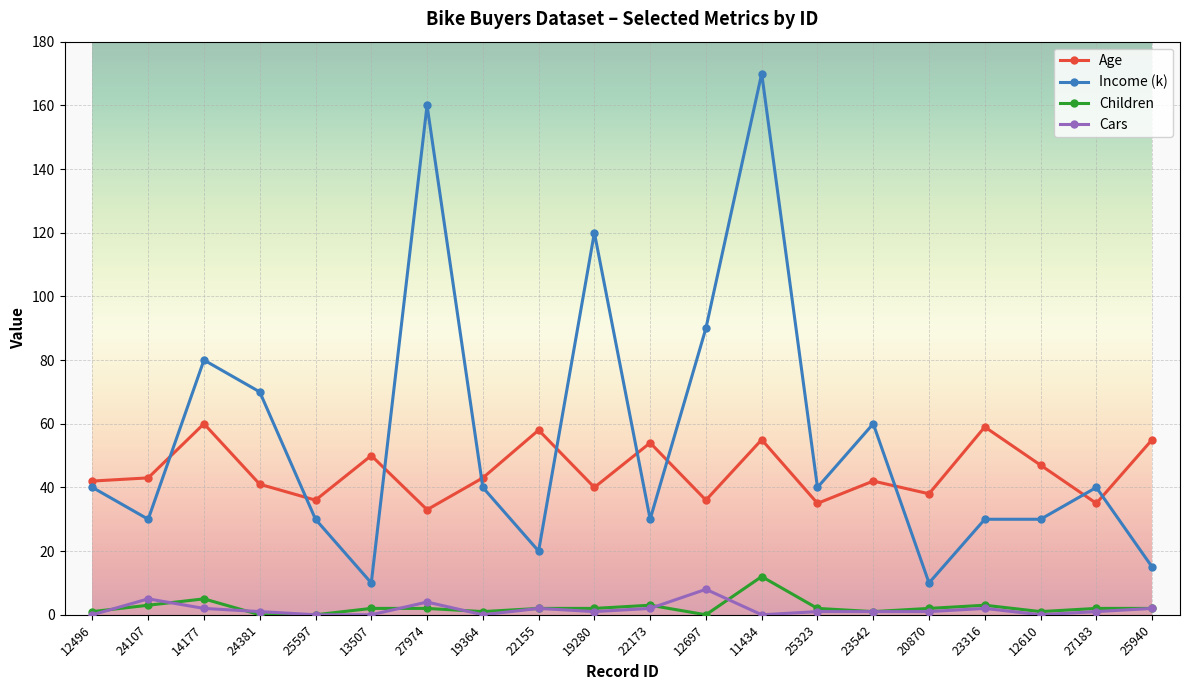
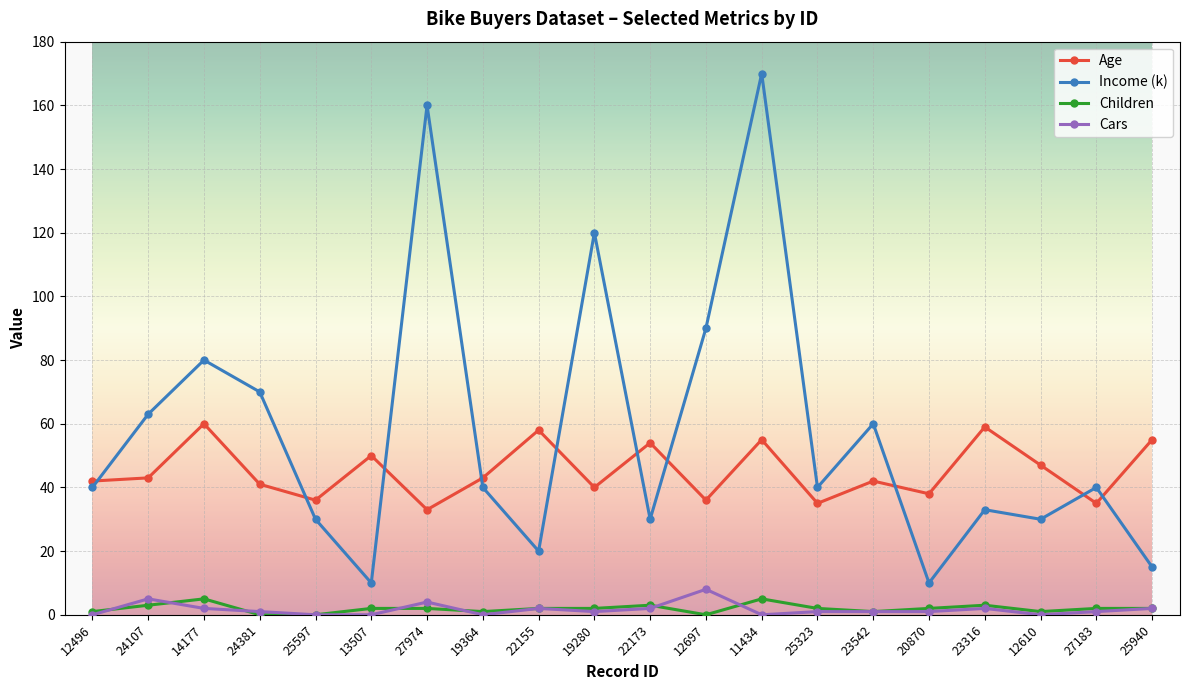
Income (k), 24107: 30 -> 63
Children, 11434: 12 -> 5
Income (k), 23316: 30 -> 33
